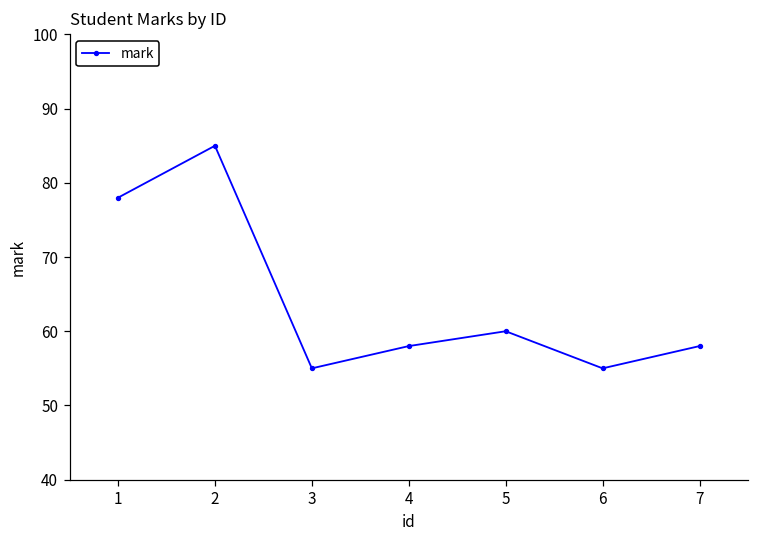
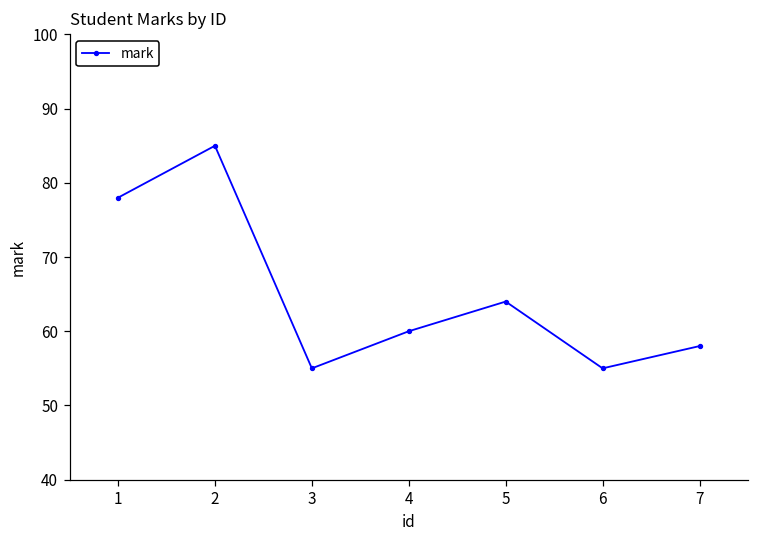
4: 58 -> 60
5: 60 -> 64
